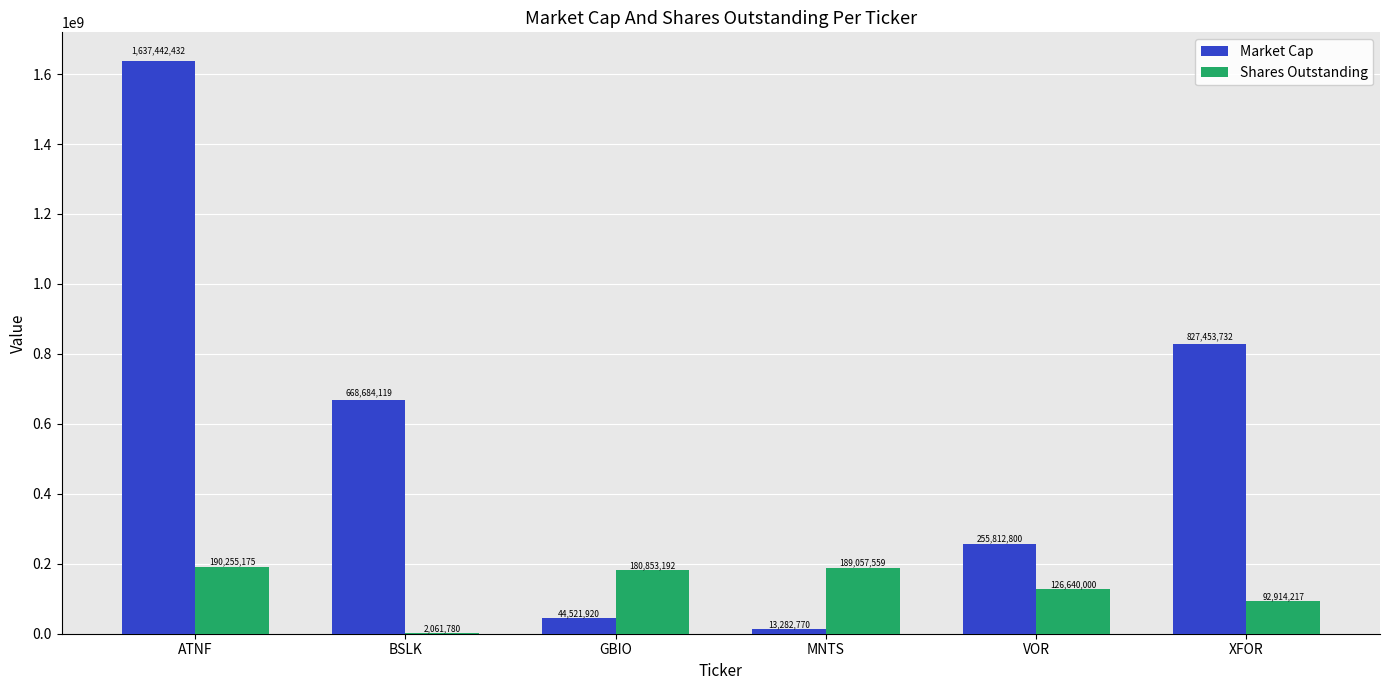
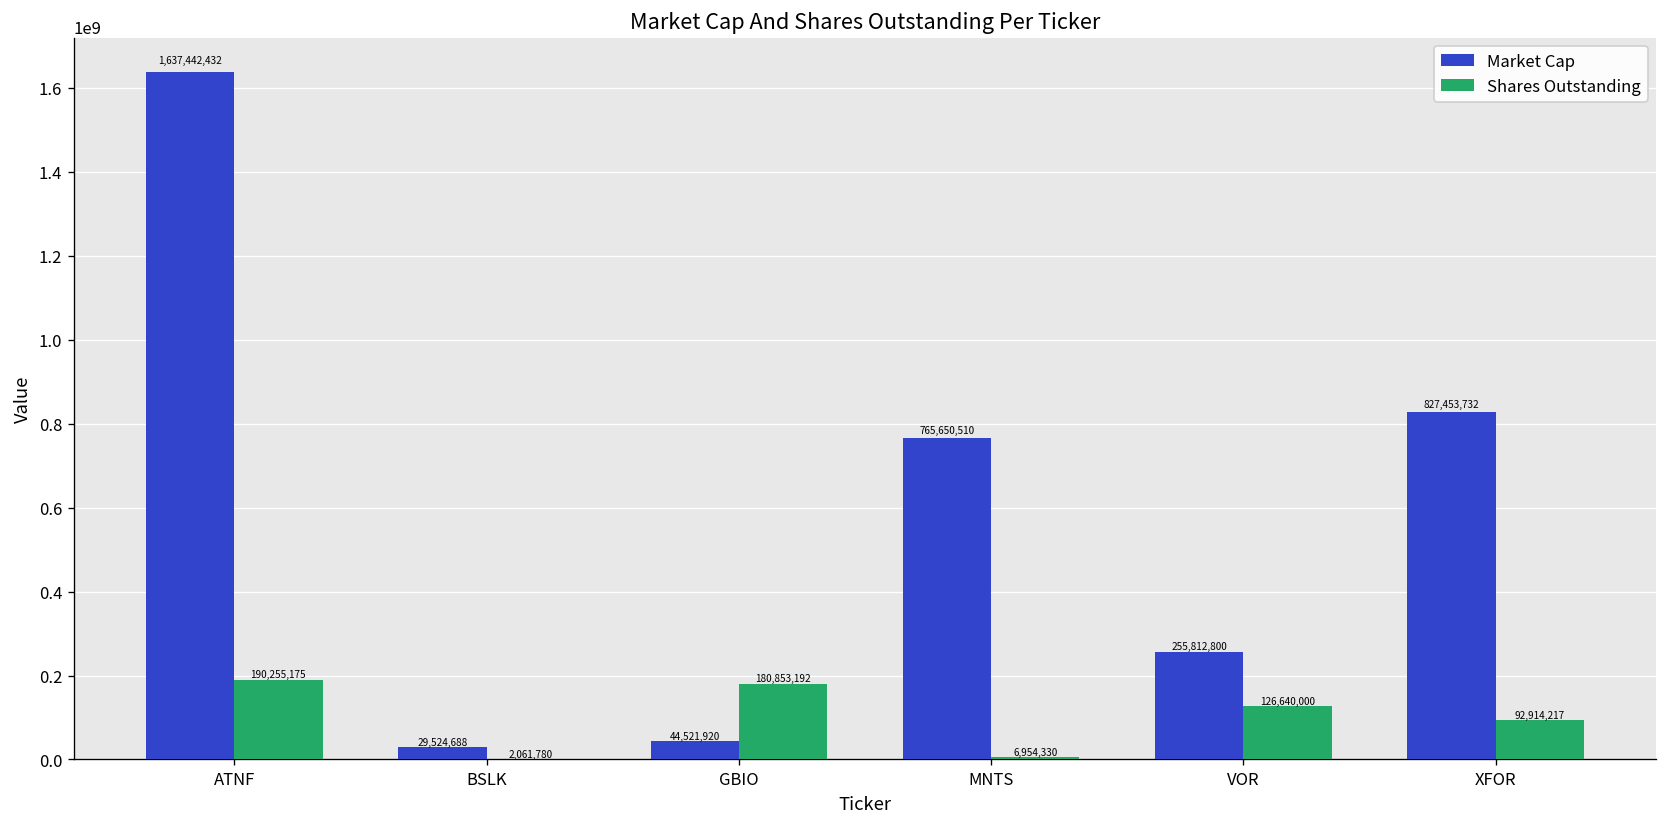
Market Cap, BSLK: 668,684,119 -> 29,524,688
Market Cap, MNTS: 13,282,770 -> 765,650,510
Shares Outstanding, MNTS: 189,057,559 -> 6,954,330
